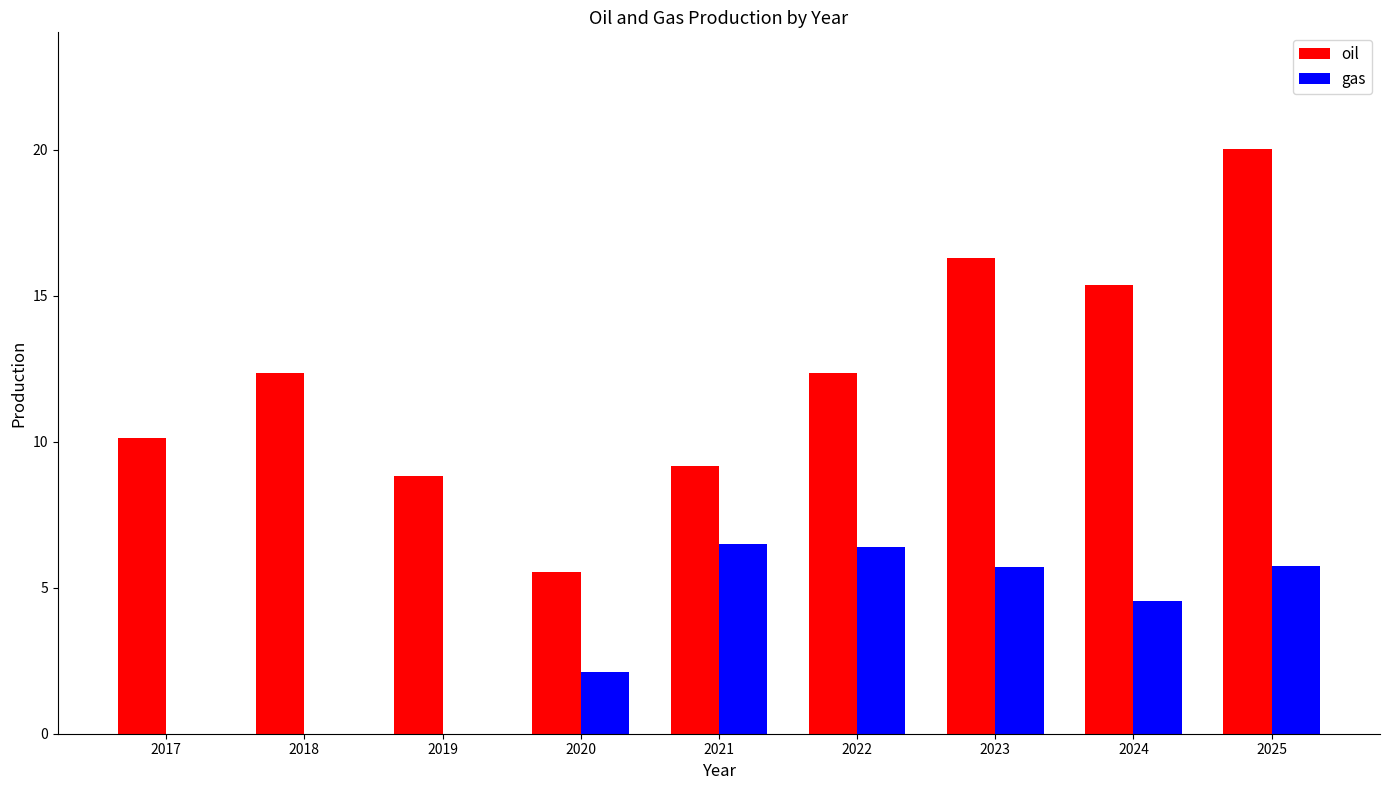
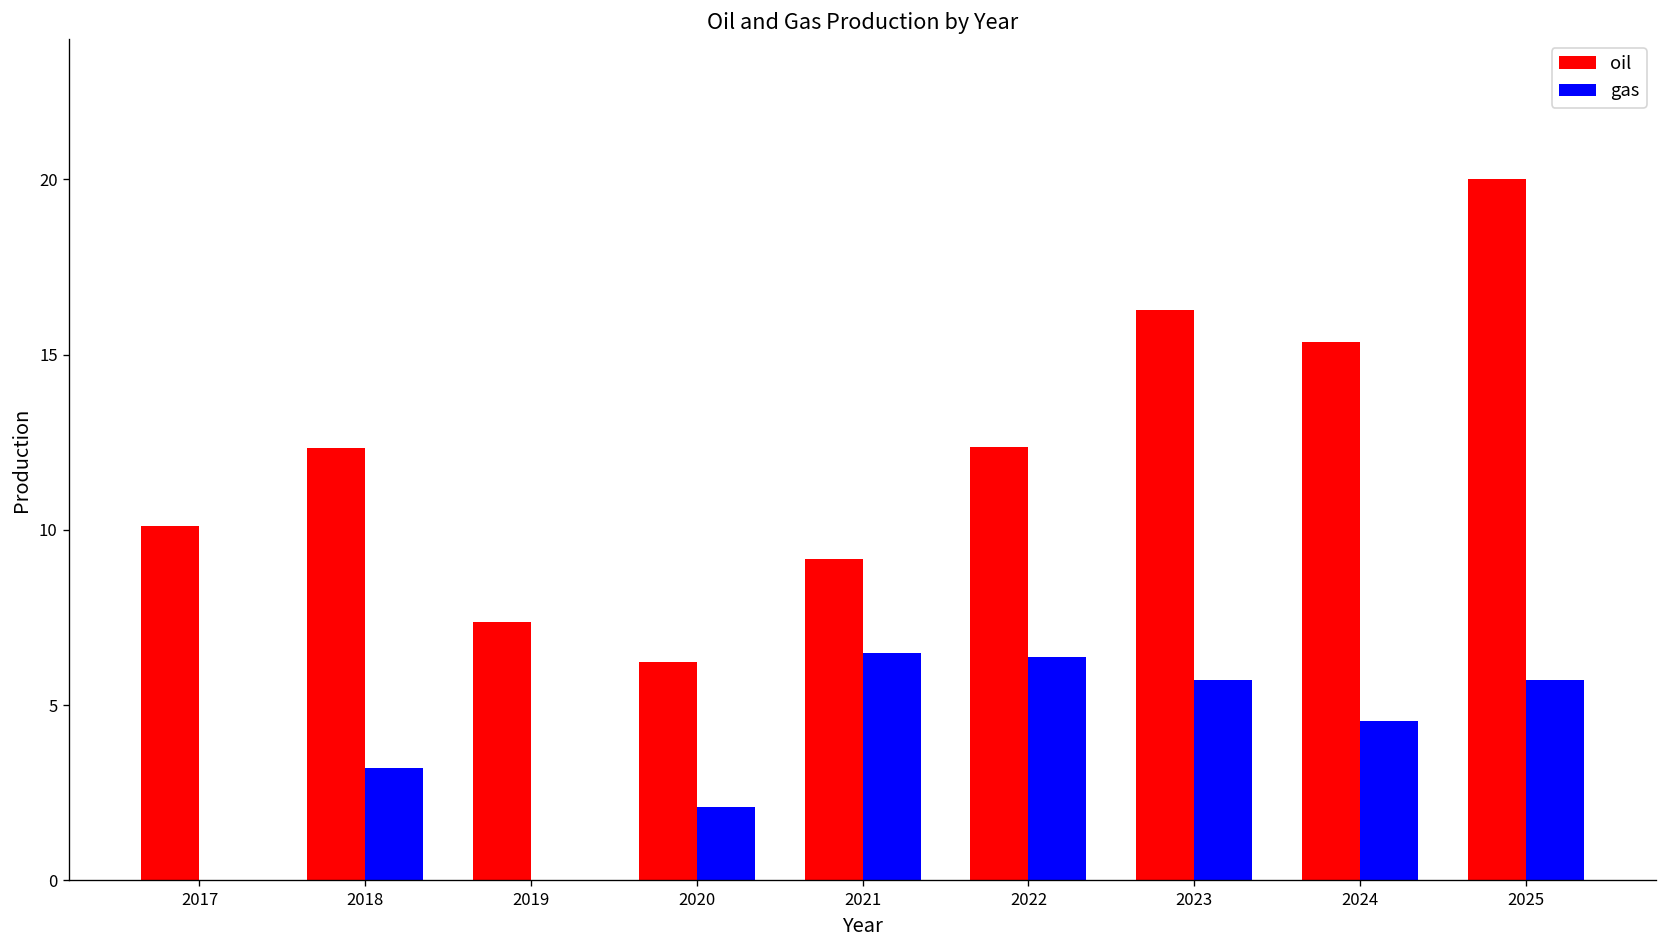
gas, 2018: 0.0 -> 3.2
oil, 2019: 8.8 -> 7.4
oil, 2020: 5.6 -> 6.2
